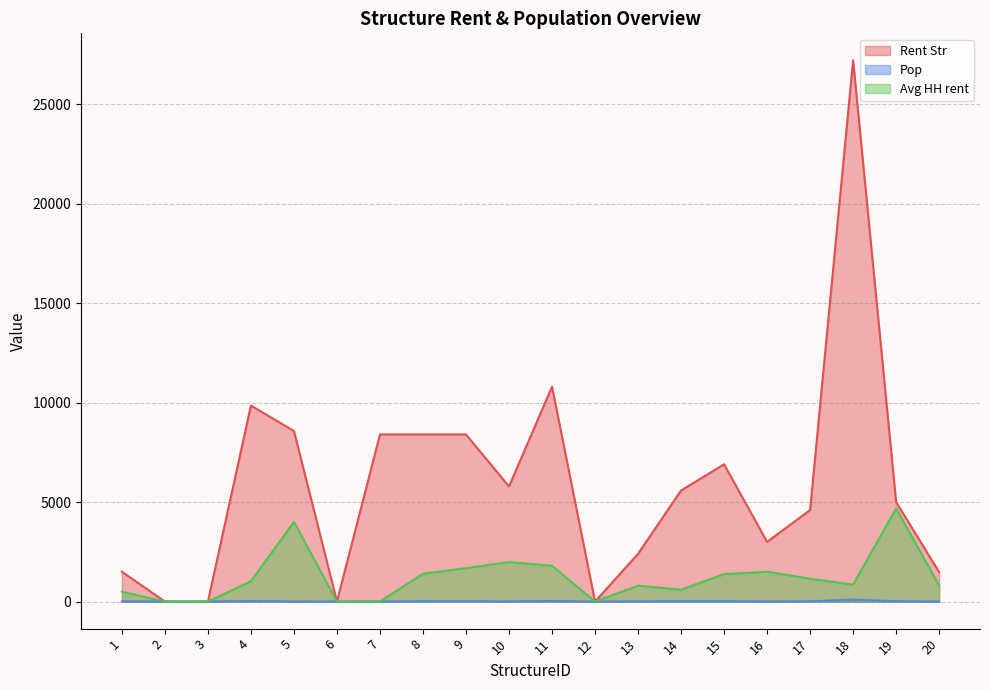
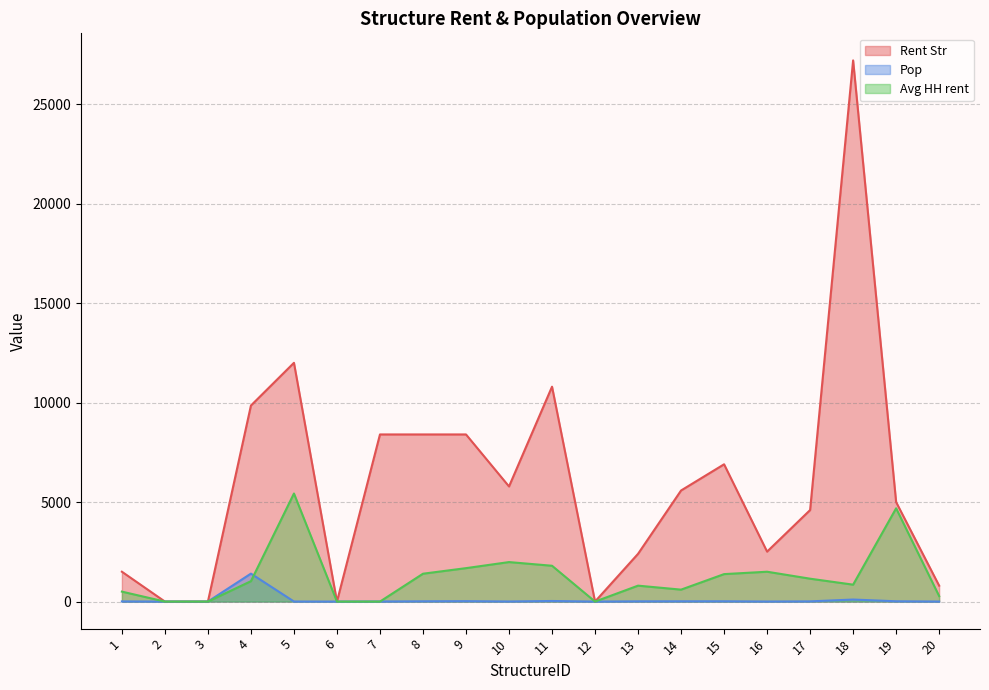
Pop, 4: 0 -> 1400
Rent Str, 5: 8600 -> 12000
Avg HH rent, 5: 4000 -> 5400
Rent Str, 16: 3000 -> 2500
Rent Str, 20: 1500 -> 800
Avg HH rent, 20: 800 -> 300
